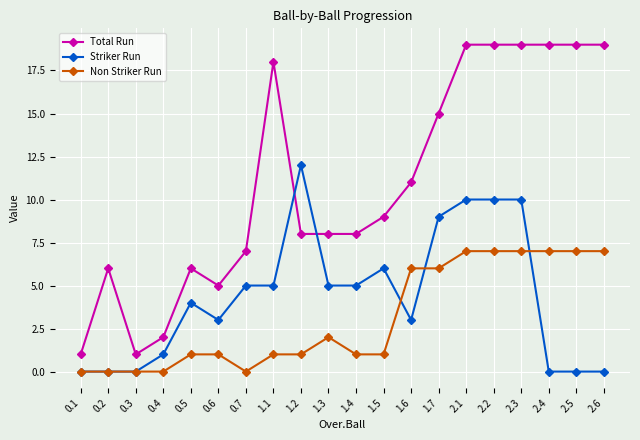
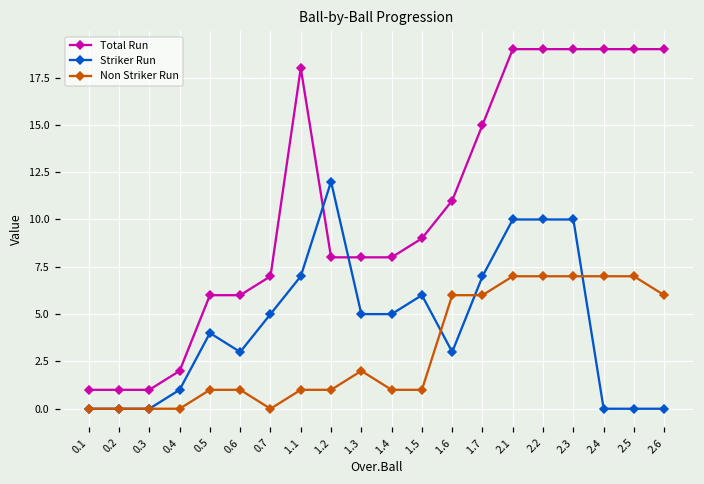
Total Run, 0.2: 6 -> 1
Total Run, 0.6: 5 -> 6
Striker Run, 1.1: 5 -> 7
Striker Run, 1.7: 9 -> 7
Non Striker Run, 2.6: 7 -> 6
